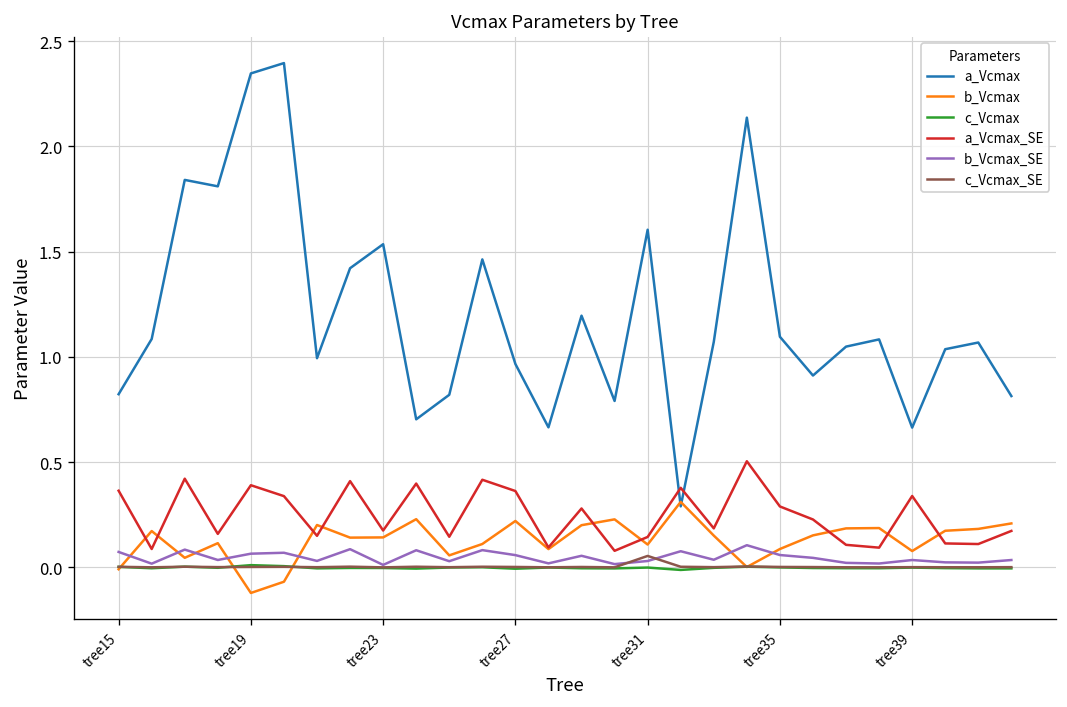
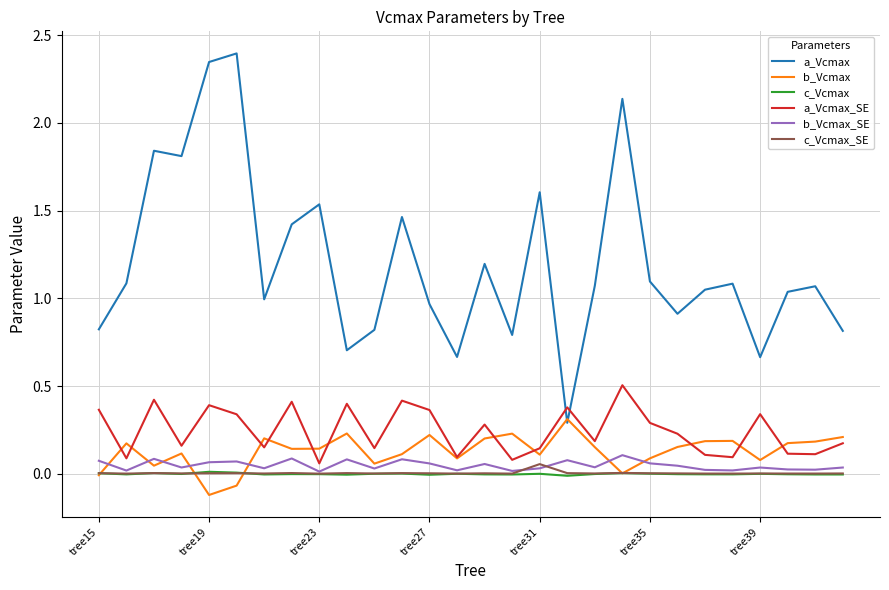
a_Vcmax_SE, tree23: 0.18 -> 0.06
